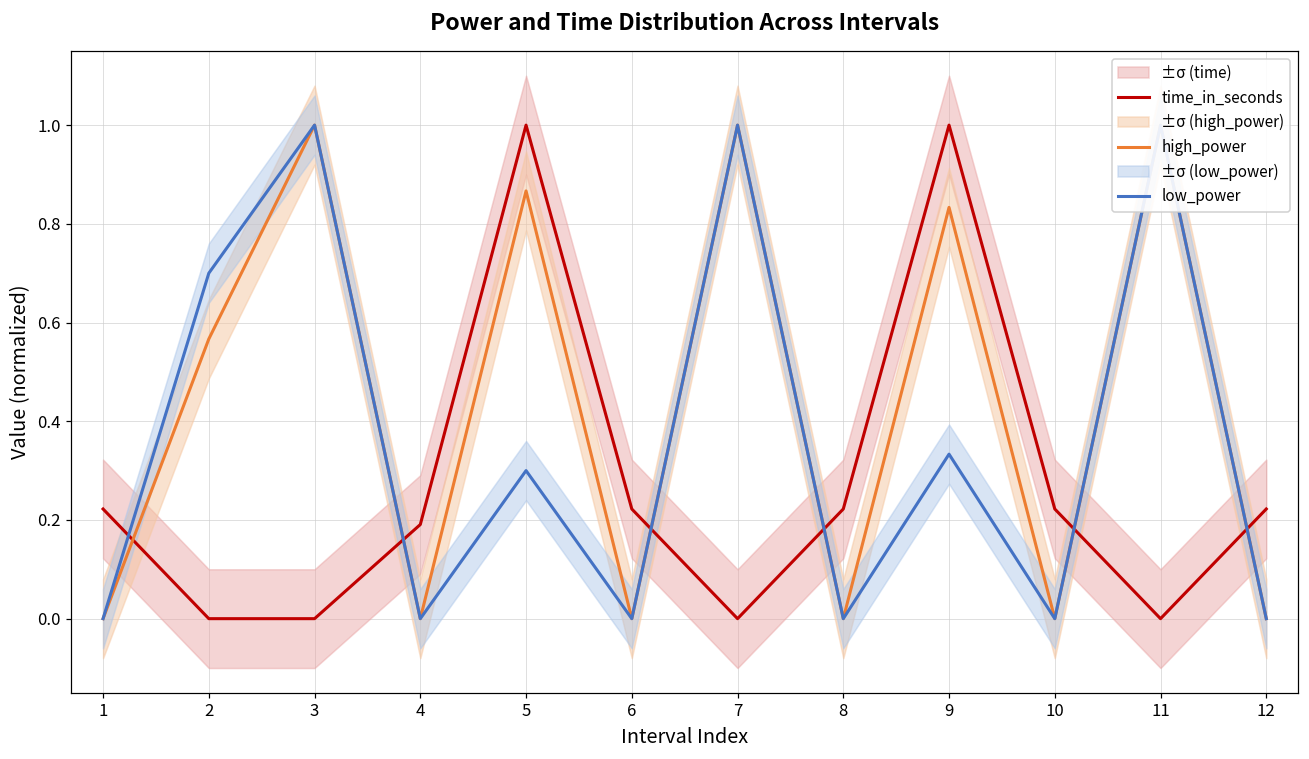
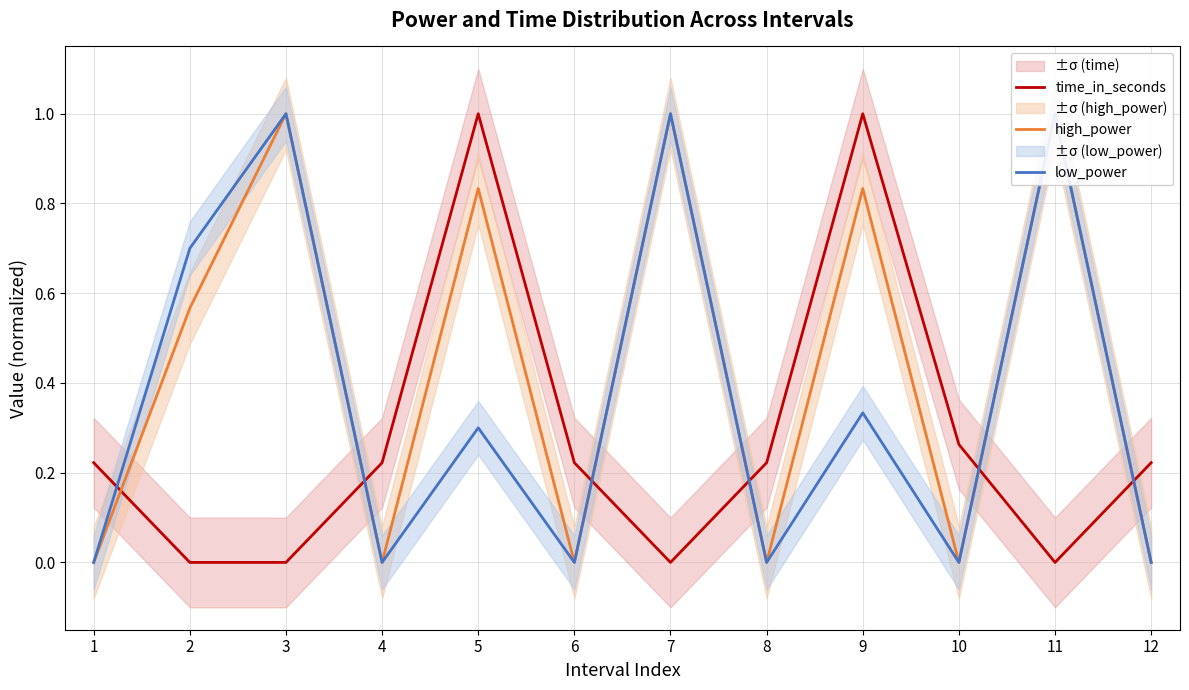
time_in_seconds, 4: 0.19 -> 0.22
high_power, 5: 0.87 -> 0.83
time_in_seconds, 10: 0.22 -> 0.26
